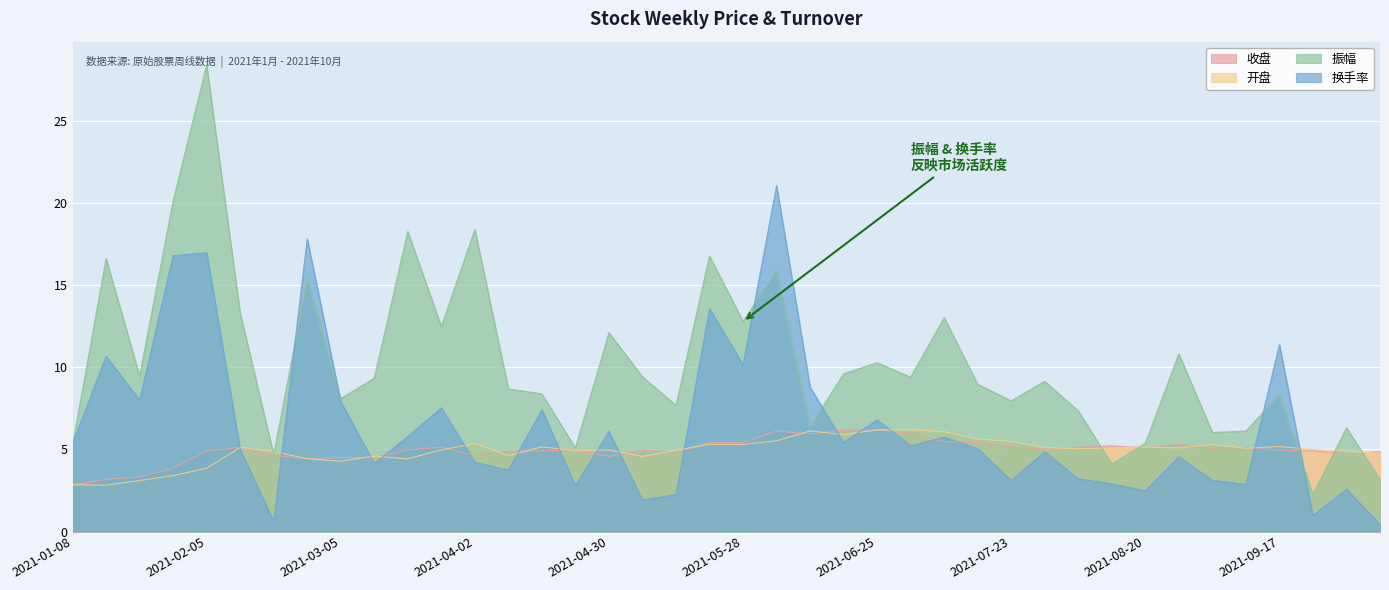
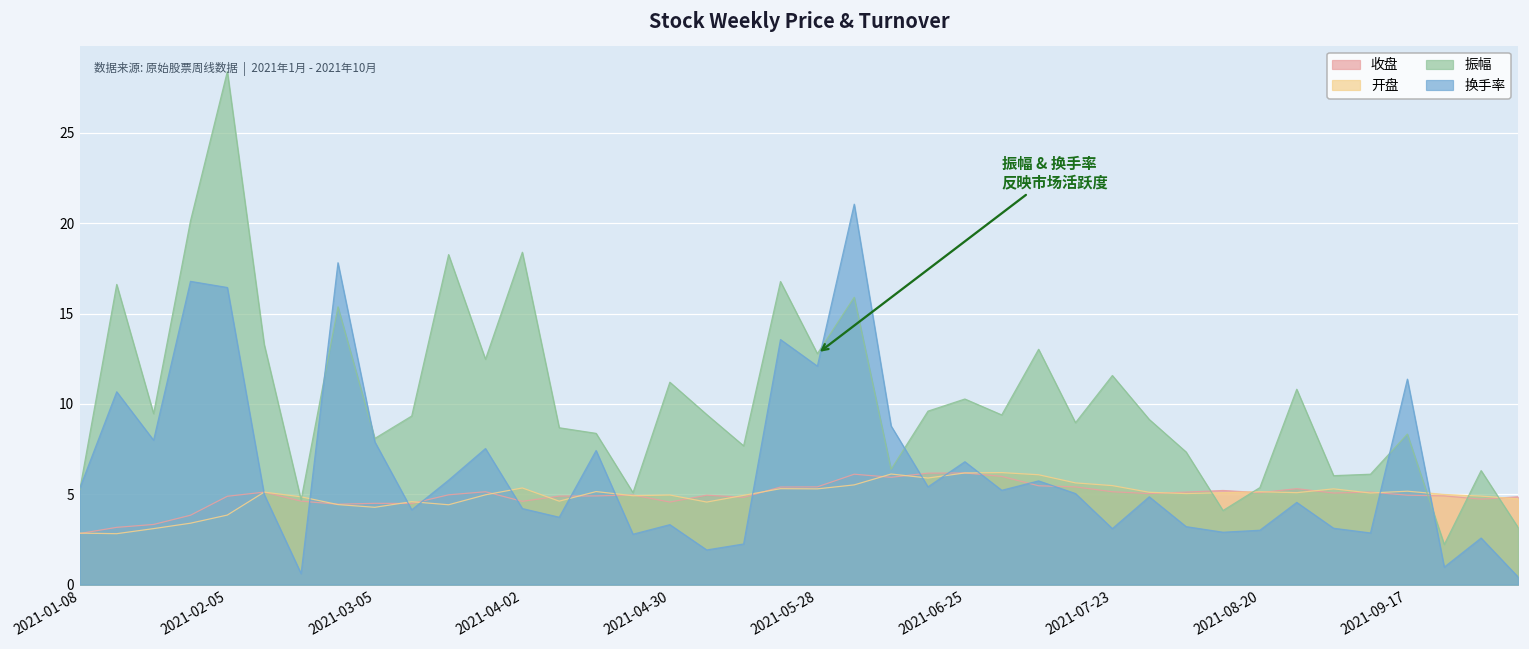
换手率, 2021-02-05: 17.0 -> 16.4
振幅, 2021-04-30: 12.1 -> 11.2
换手率, 2021-04-30: 6.1 -> 3.3
换手率, 2021-05-28: 10.1 -> 12.1
振幅, 2021-07-23: 8.0 -> 11.6
换手率, 2021-08-20: 2.5 -> 3.0
